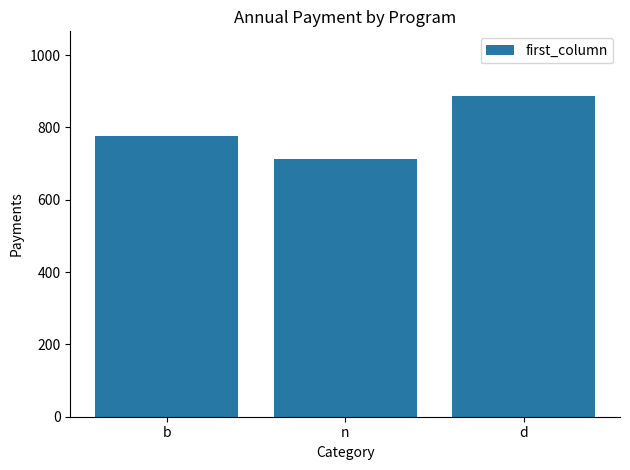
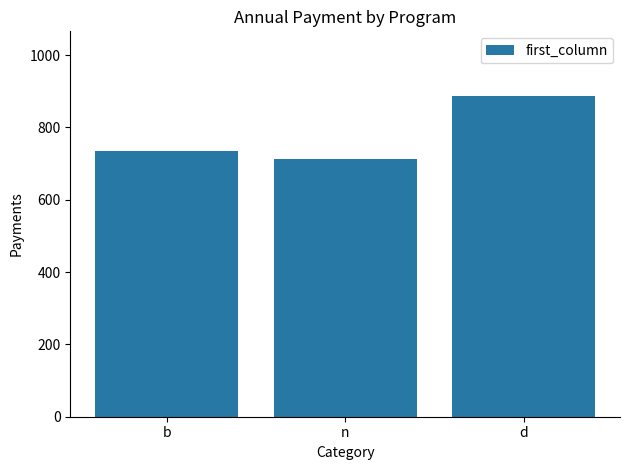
b: 780 -> 740
